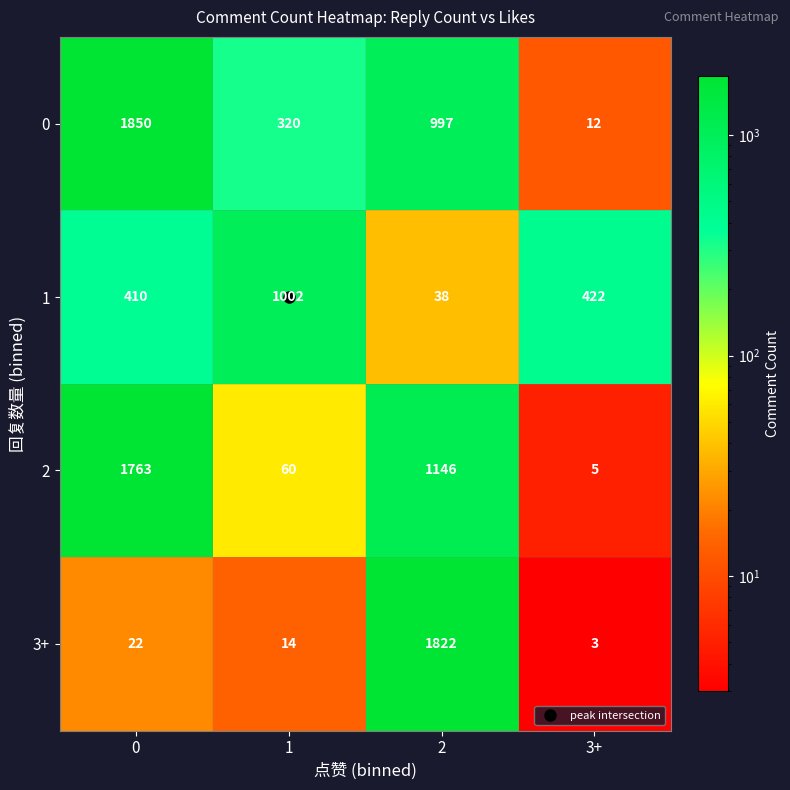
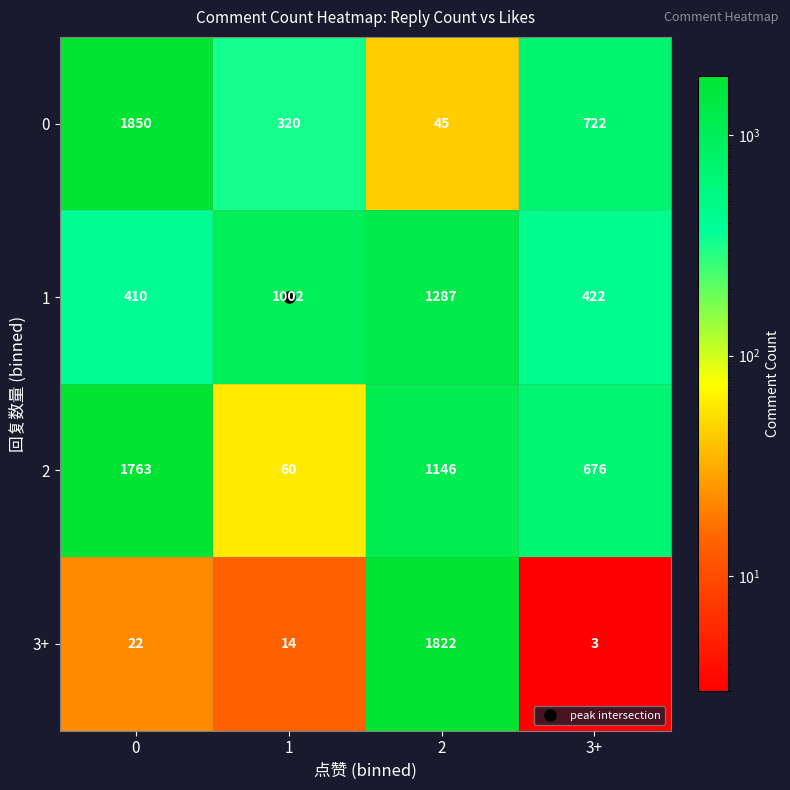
0, 2: 997 -> 45
0, 3+: 12 -> 722
1, 2: 38 -> 1287
2, 3+: 5 -> 676
